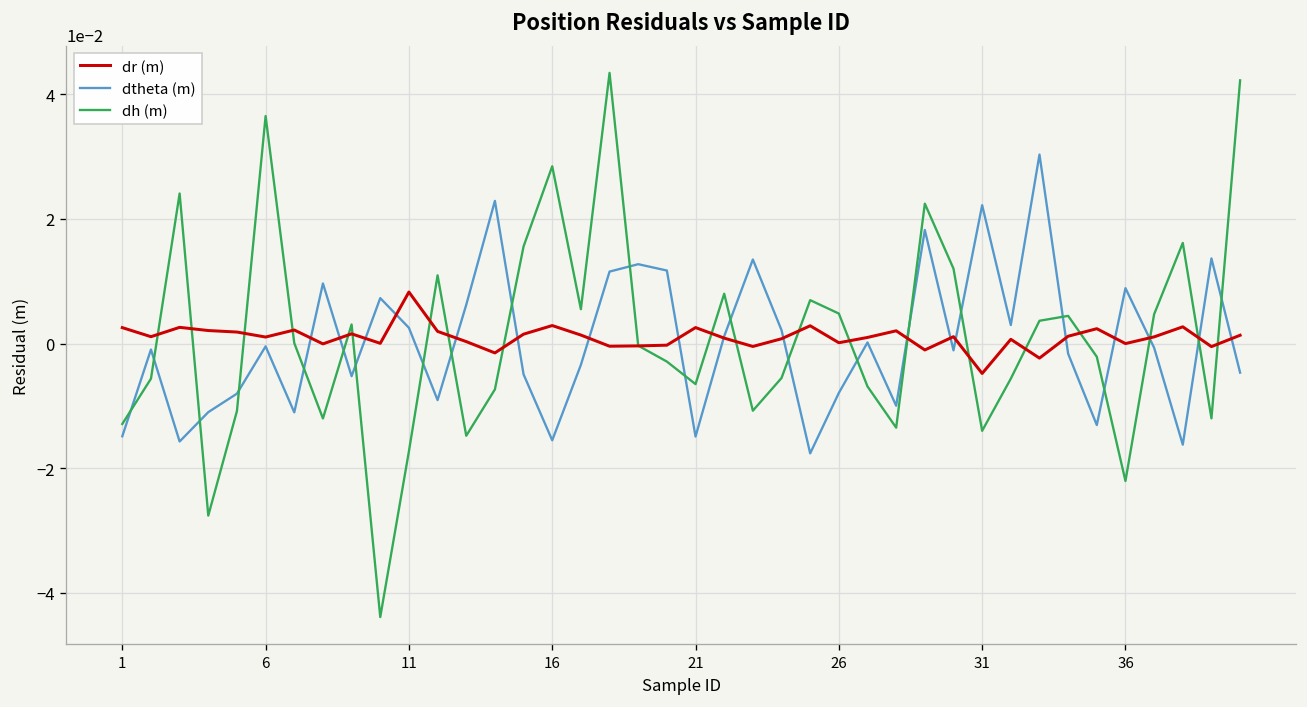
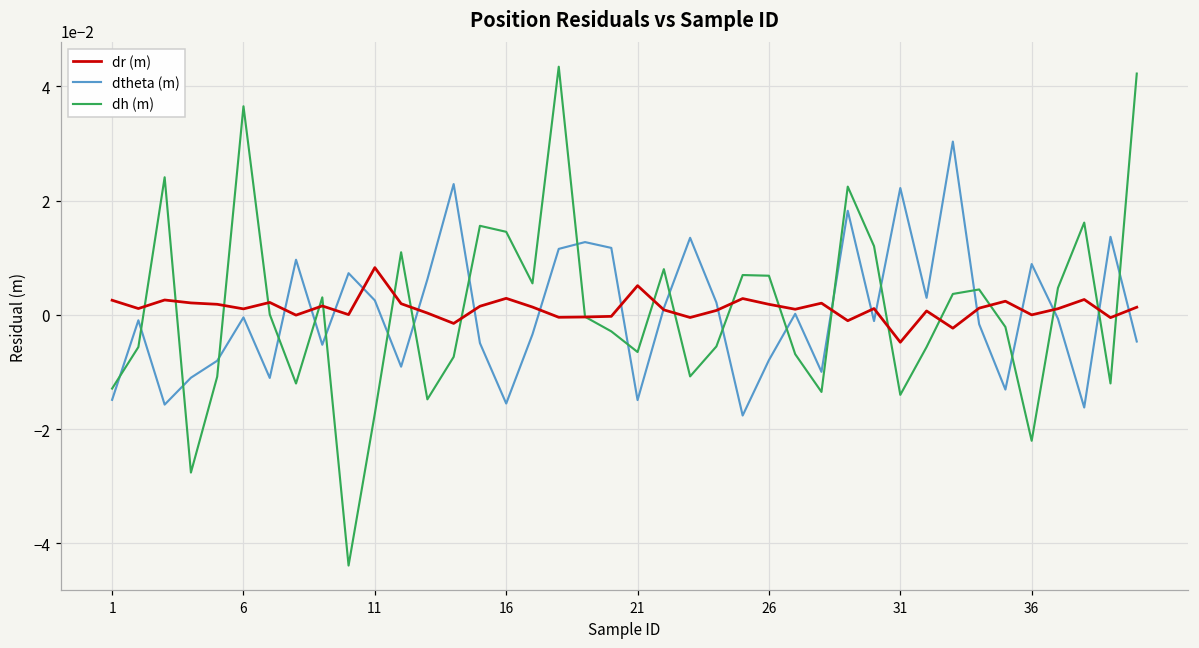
dh (m), 16: 0.028 -> 0.015
dr (m), 21: 0.003 -> 0.005
dr (m), 26: 0.000 -> 0.002
dh (m), 26: 0.005 -> 0.007
